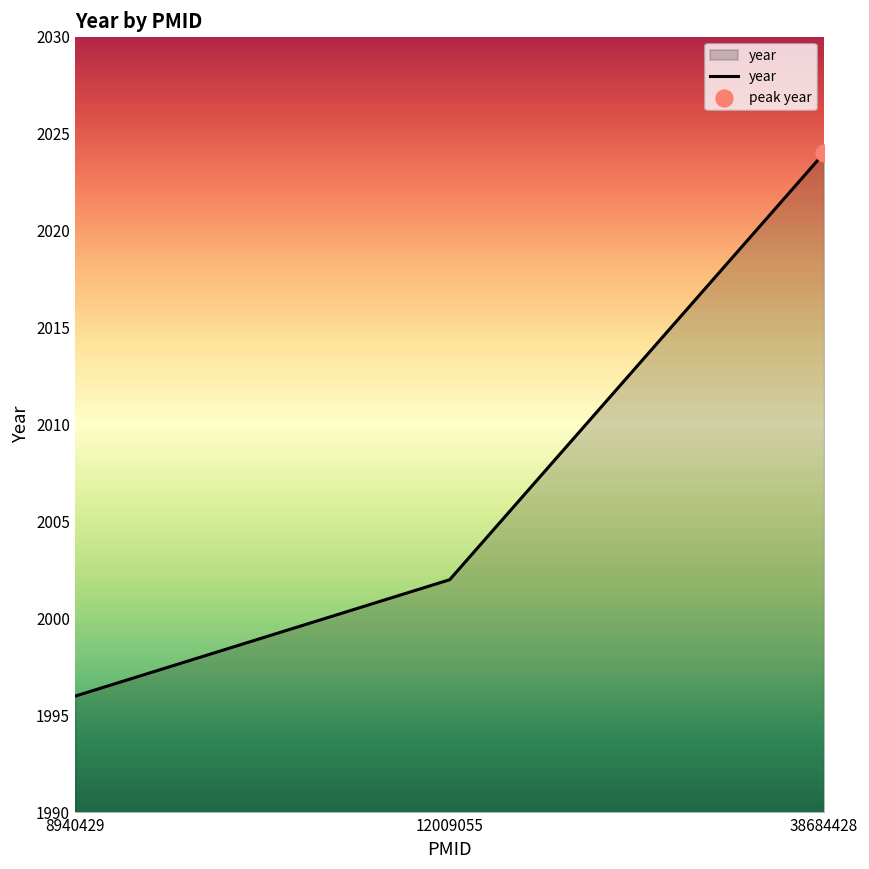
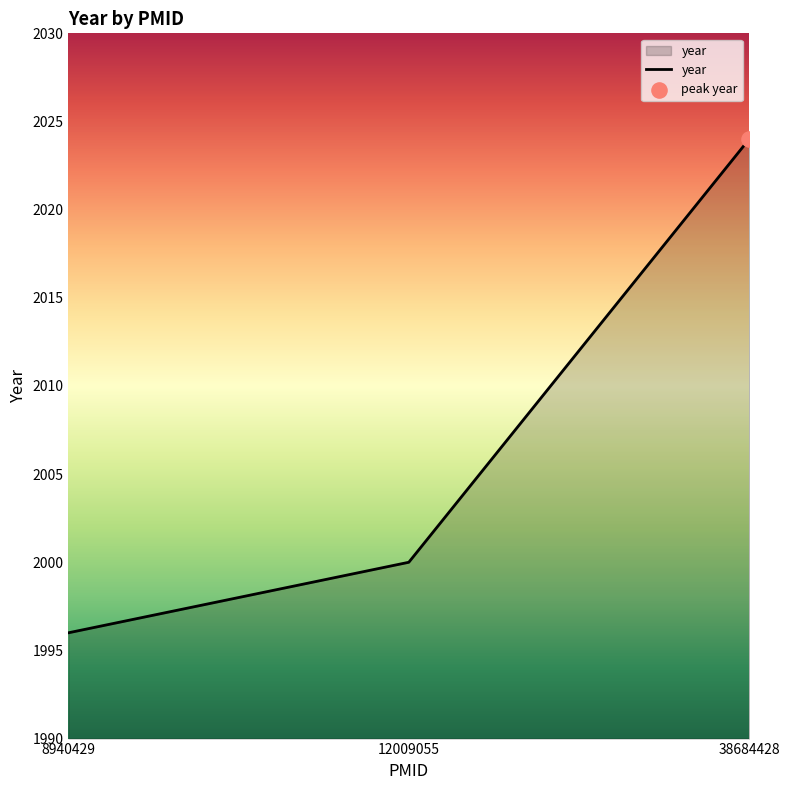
year, 12009055: 2002 -> 2000
